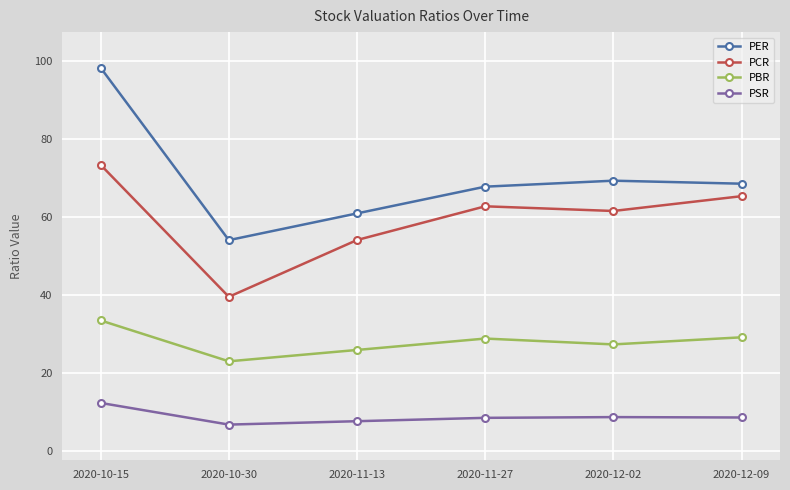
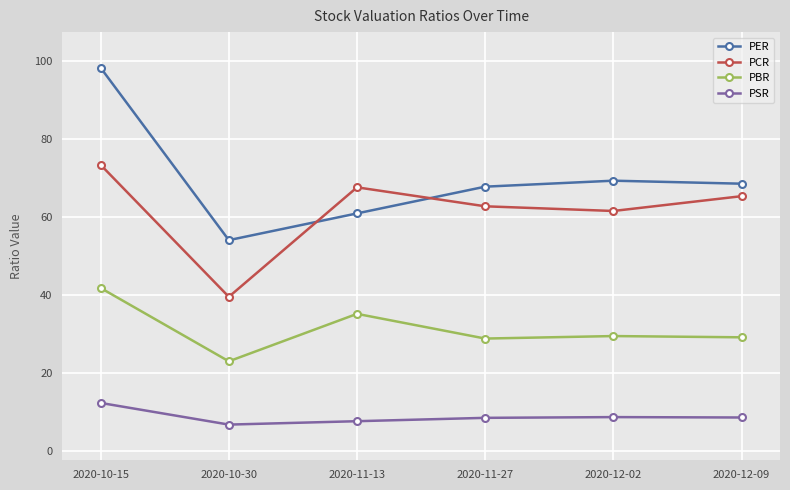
PBR, 2020-10-15: 33 -> 42
PCR, 2020-11-13: 54 -> 68
PBR, 2020-11-13: 26 -> 35
PBR, 2020-12-02: 27 -> 29
